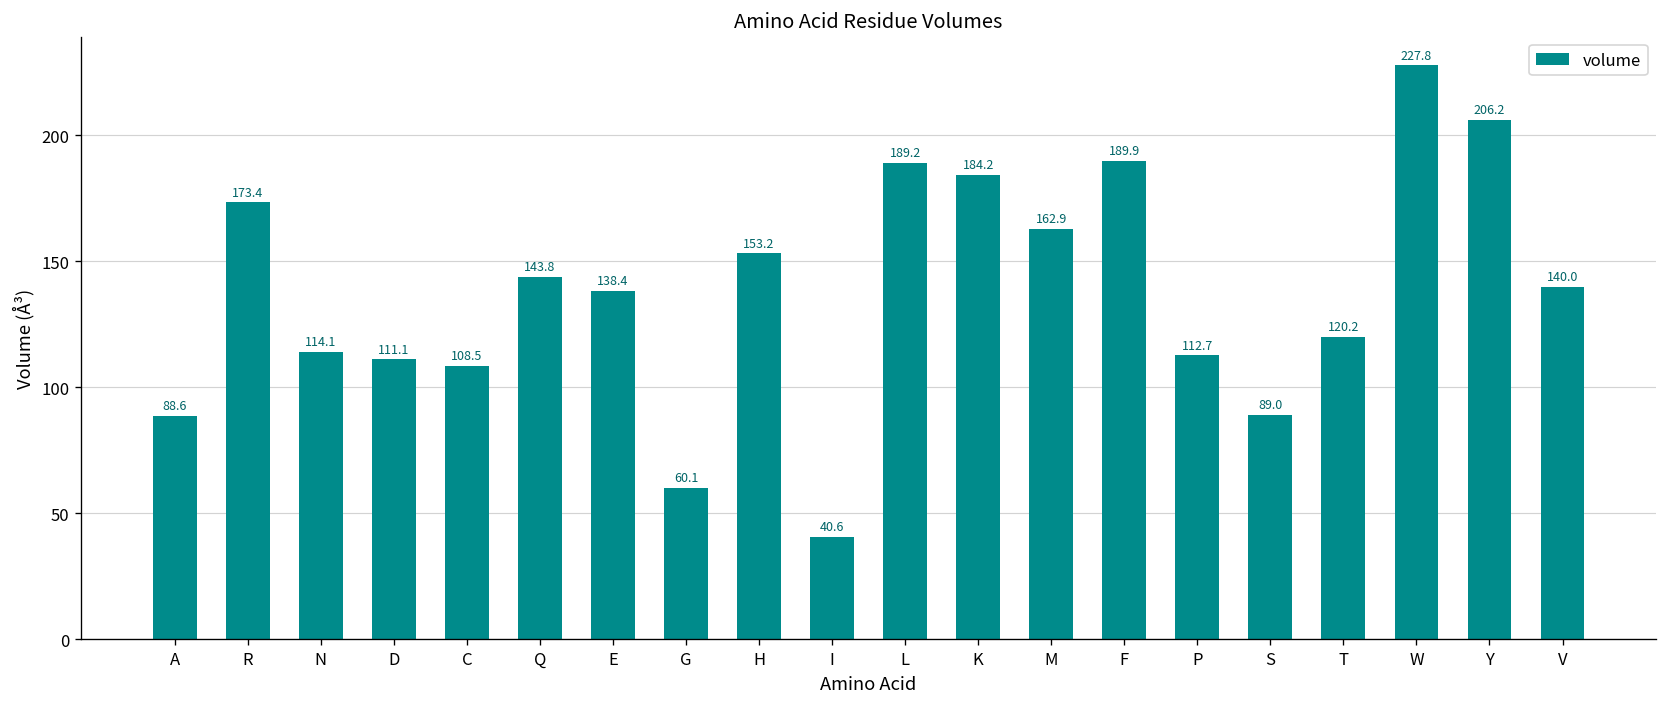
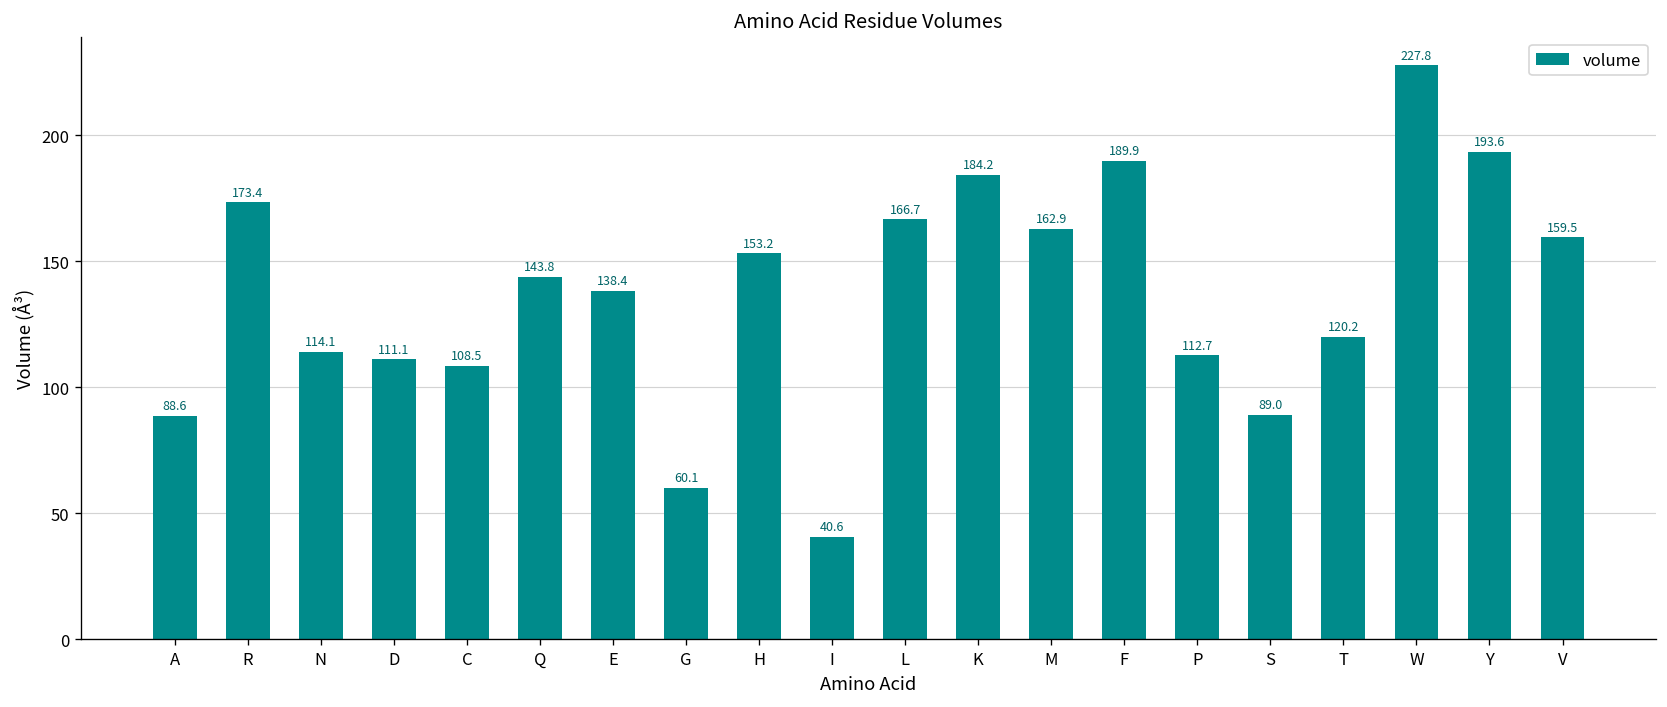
L: 189.2 -> 166.7
Y: 206.2 -> 193.6
V: 140.0 -> 159.5
